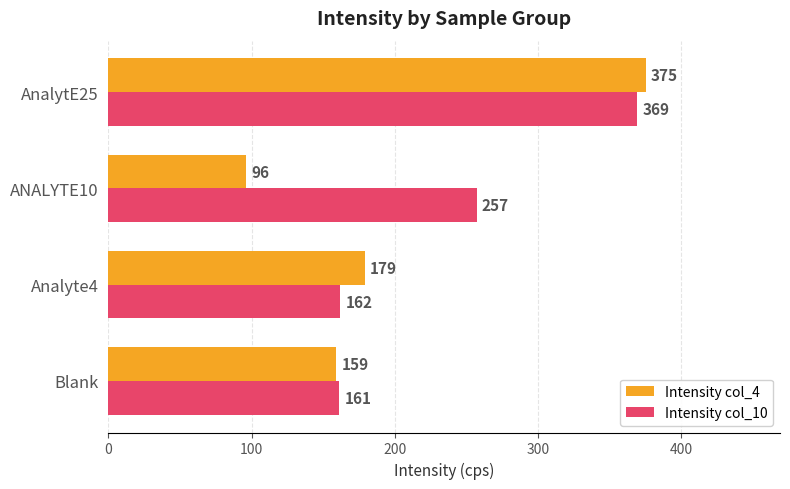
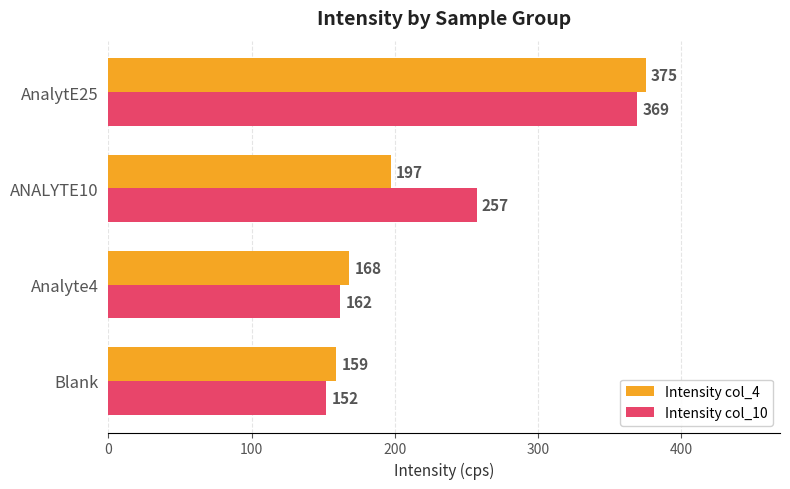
Intensity col_4, ANALYTE10: 96 -> 197
Intensity col_4, Analyte4: 179 -> 168
Intensity col_10, Blank: 161 -> 152
